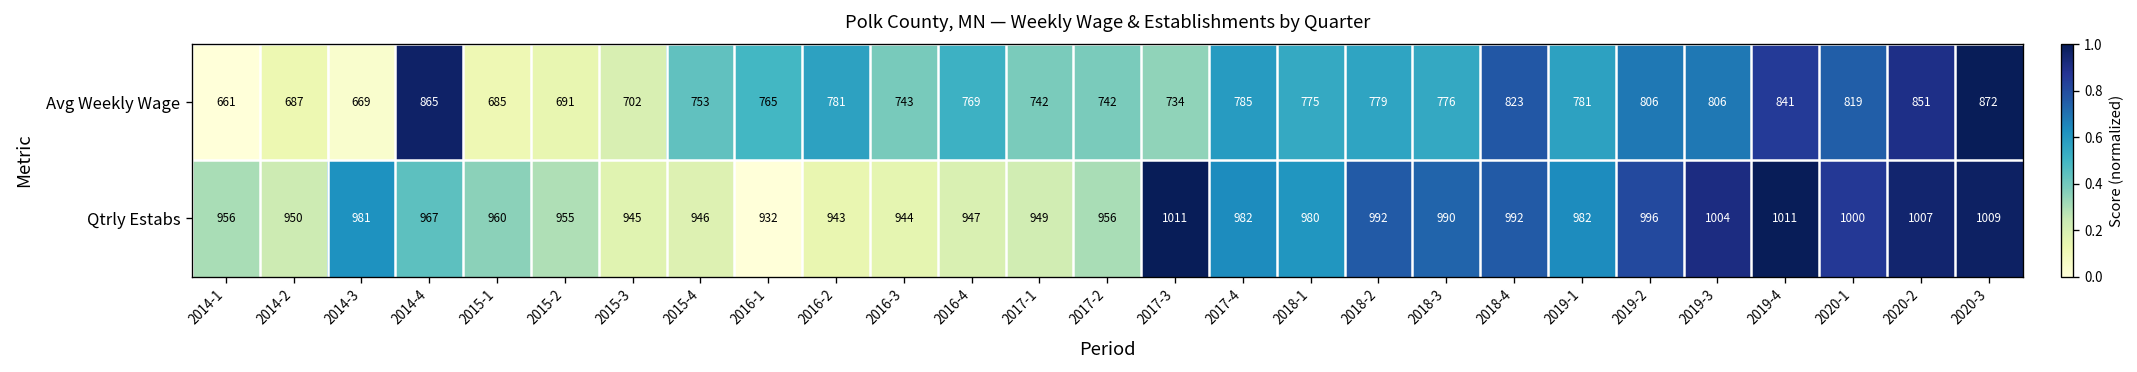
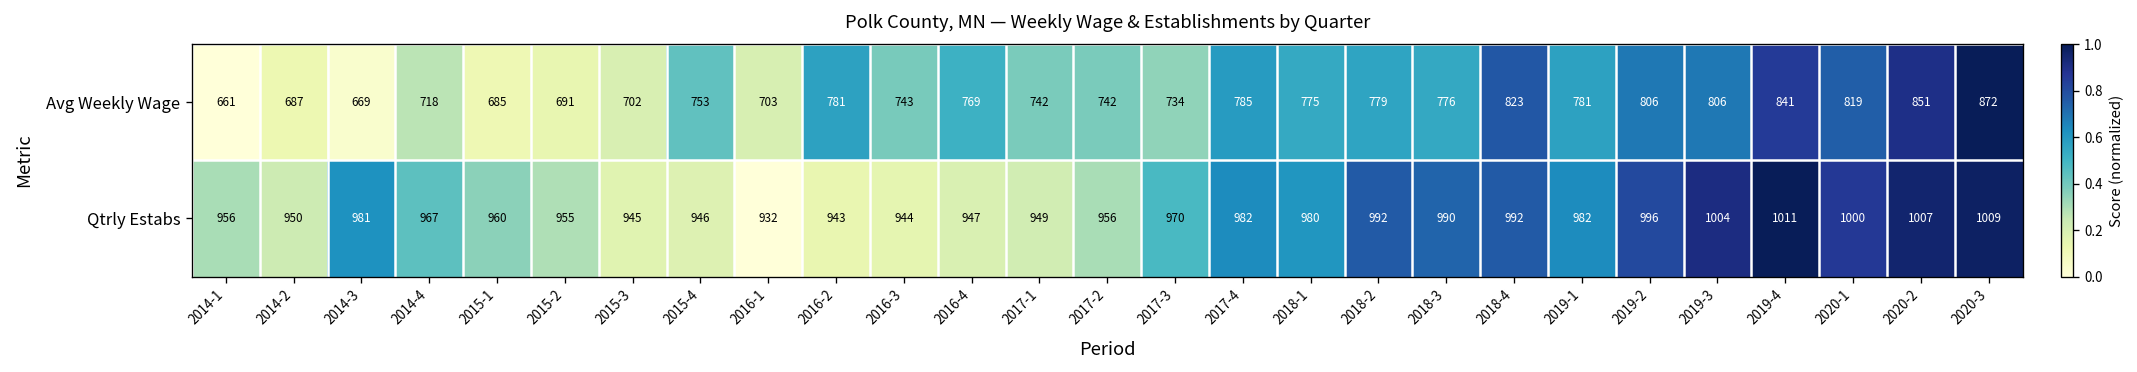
Avg Weekly Wage, 2014-4: 865 -> 718
Avg Weekly Wage, 2016-1: 765 -> 703
Qtrly Estabs, 2017-3: 1011 -> 970
